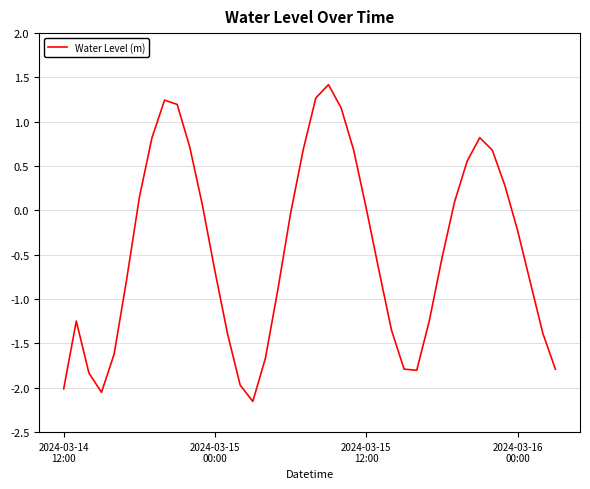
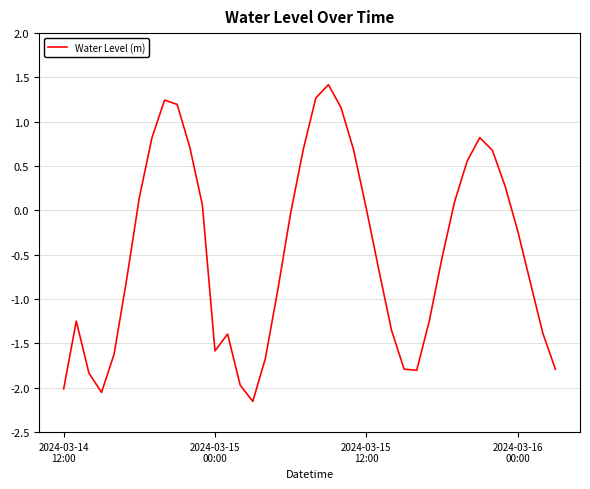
2024-03-15 00:00: -0.7 -> -1.6
